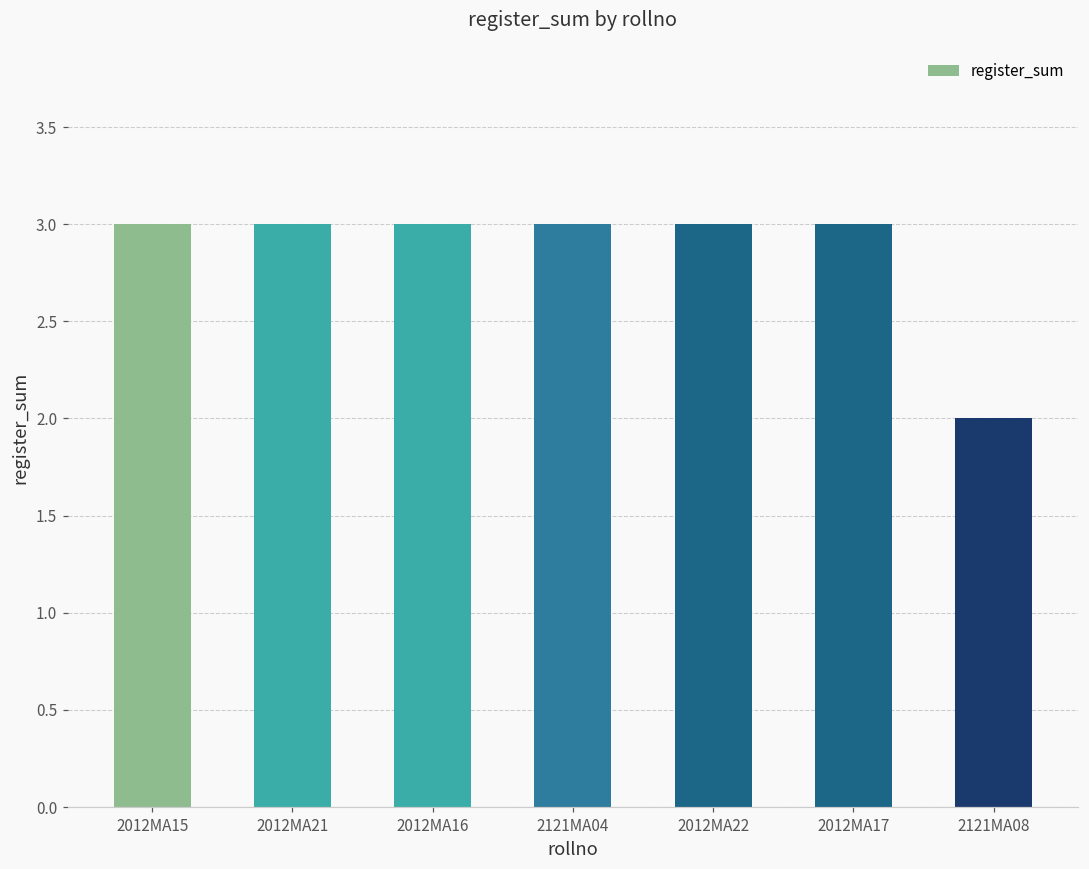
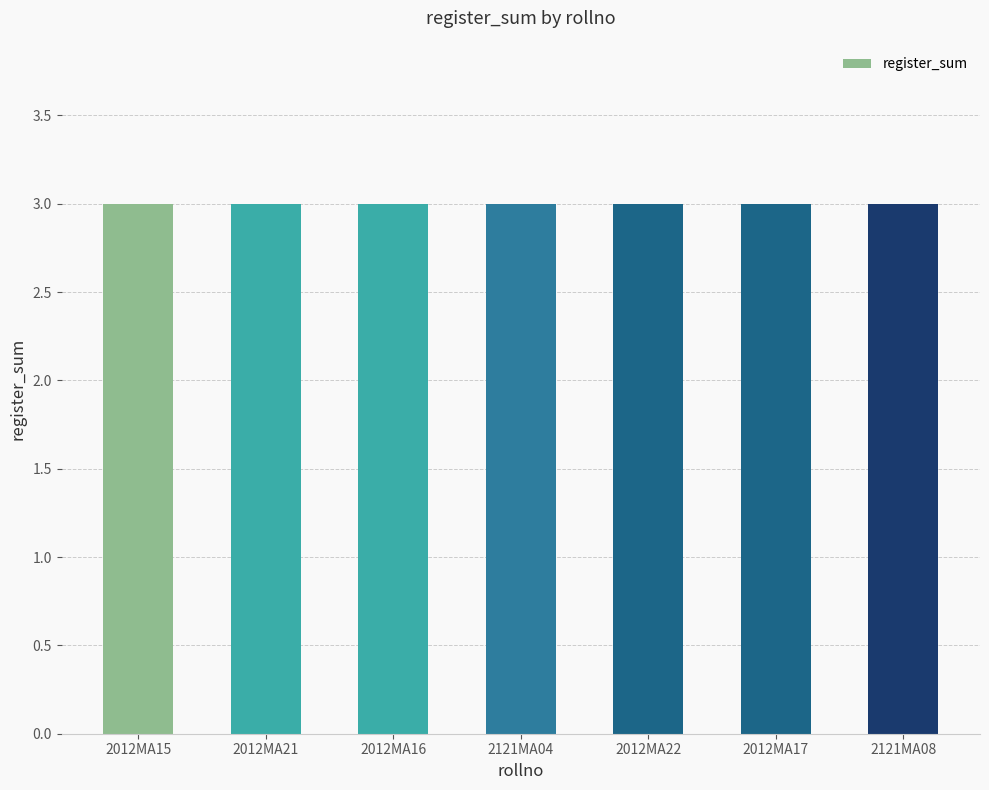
2121MA08: 2 -> 3
